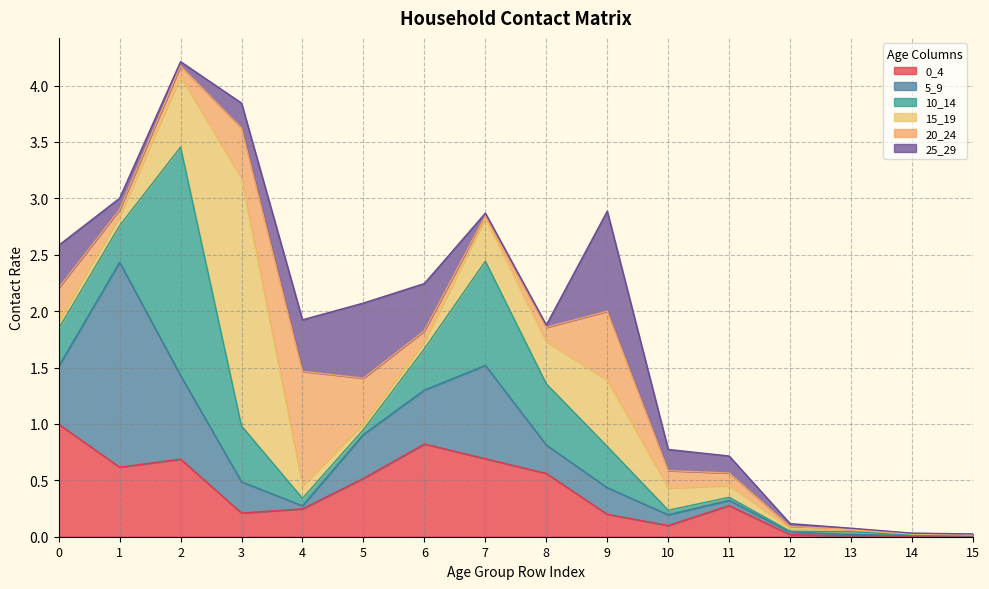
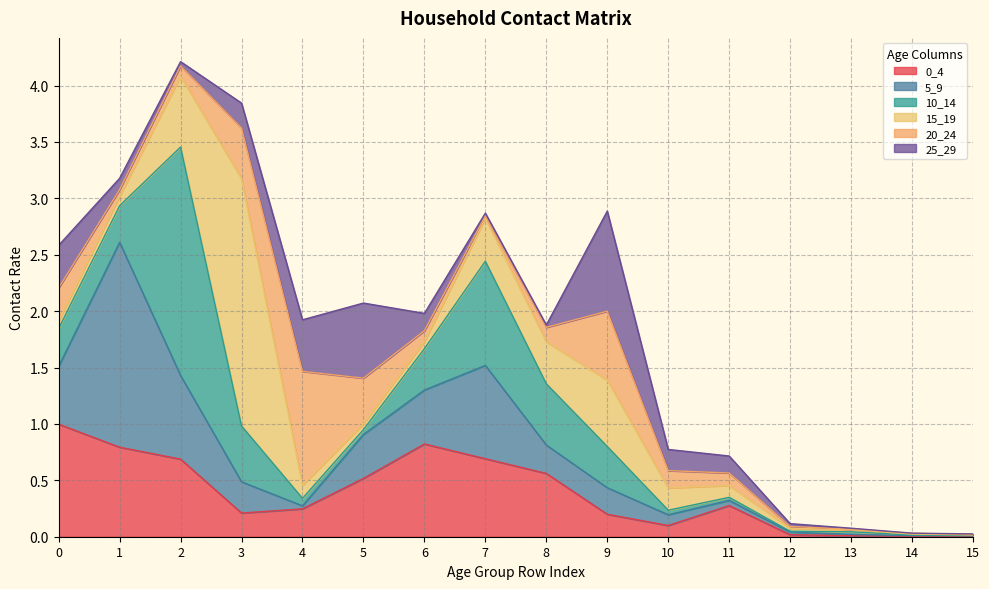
0_4, 1: 0.62 -> 0.79
25_29, 6: 0.42 -> 0.15
